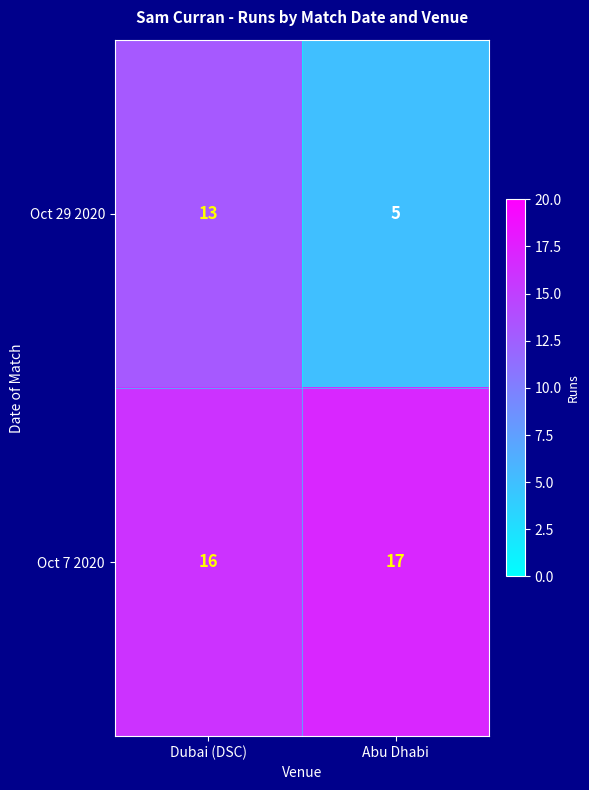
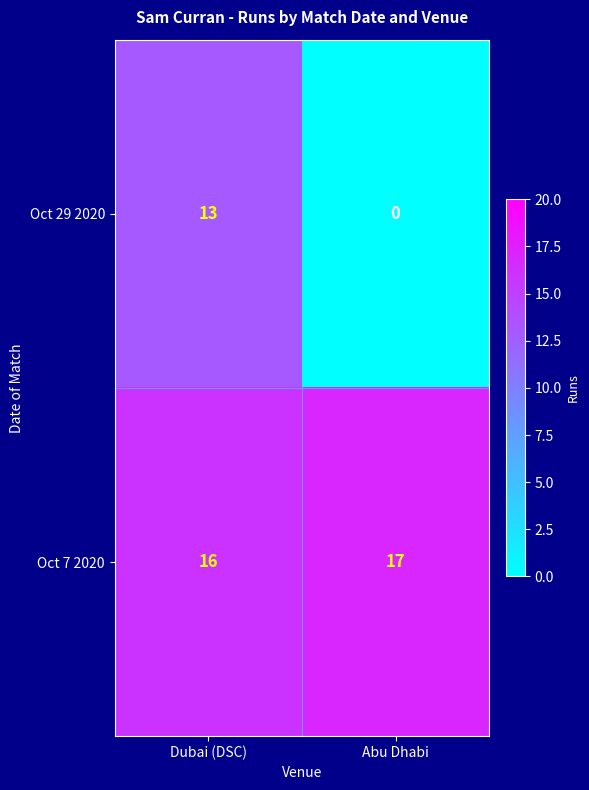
Oct 29 2020, Abu Dhabi: 5 -> 0
